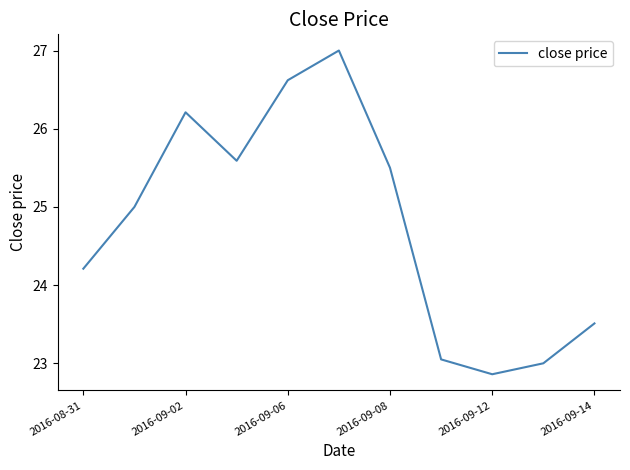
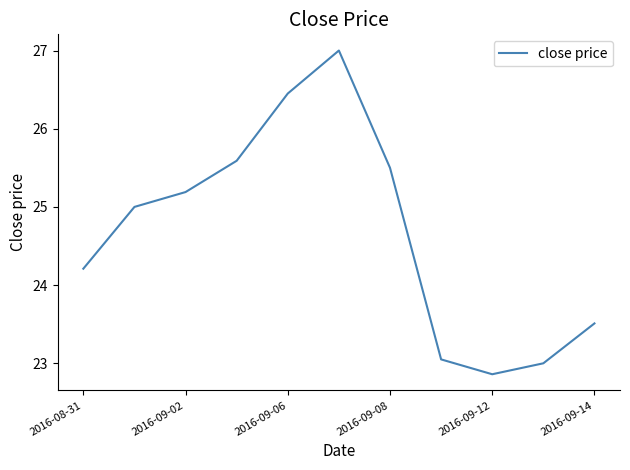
2016-09-02: 26.2 -> 25.2
2016-09-06: 26.6 -> 26.5
